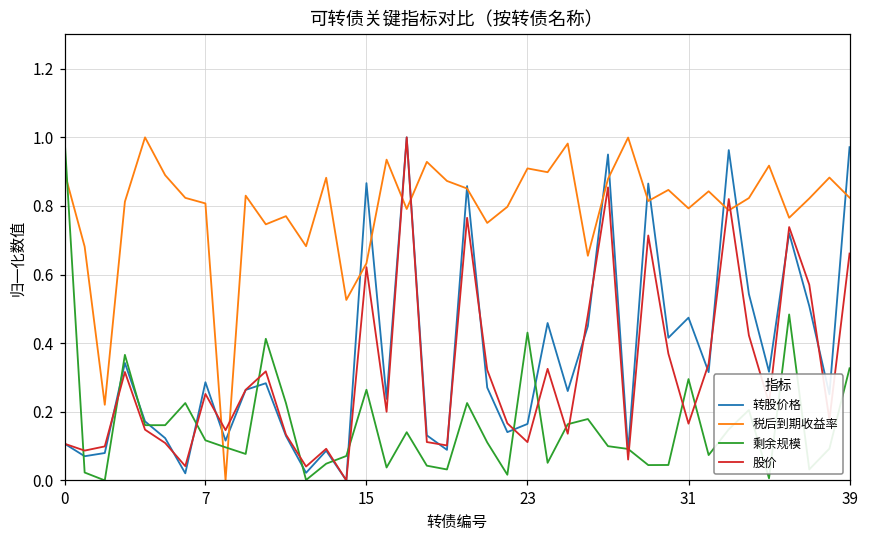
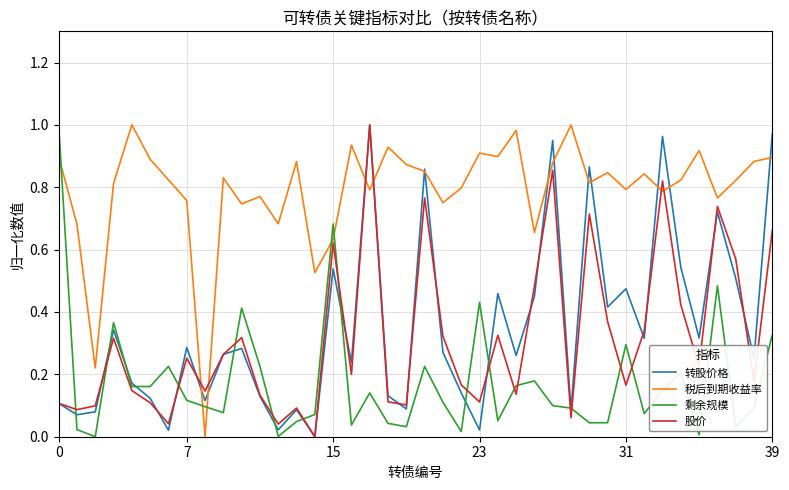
税后到期收益率, 7: 0.81 -> 0.76
转股价格, 15: 0.87 -> 0.54
剩余规模, 15: 0.26 -> 0.68
转股价格, 23: 0.16 -> 0.02
税后到期收益率, 39: 0.82 -> 0.90
